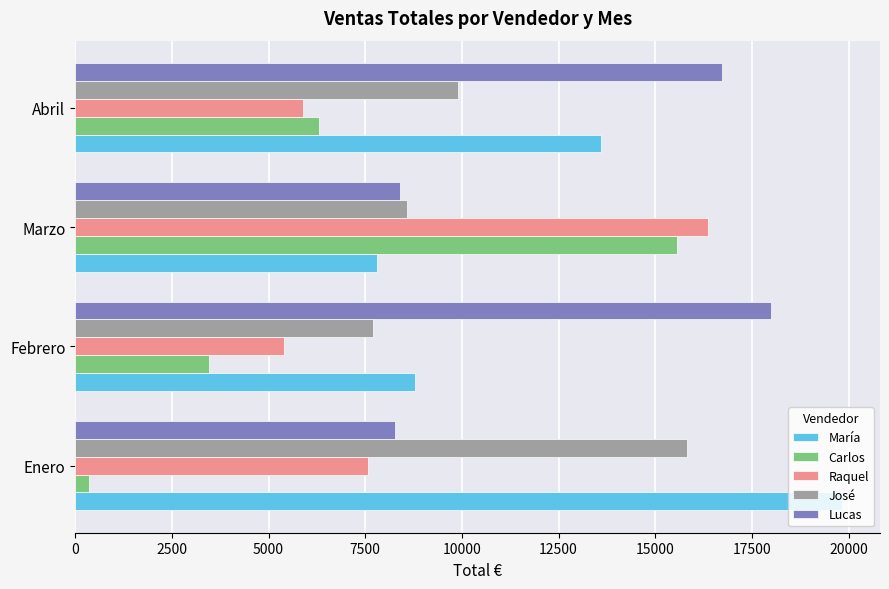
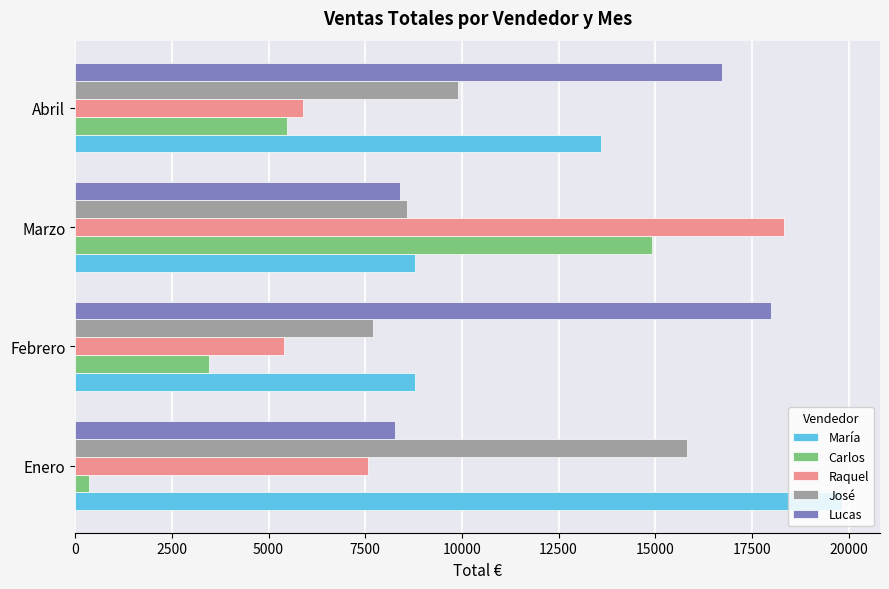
Carlos, Abril: 6300 -> 5500
Raquel, Marzo: 16400 -> 18300
Carlos, Marzo: 15600 -> 14900
María, Marzo: 7800 -> 8800
